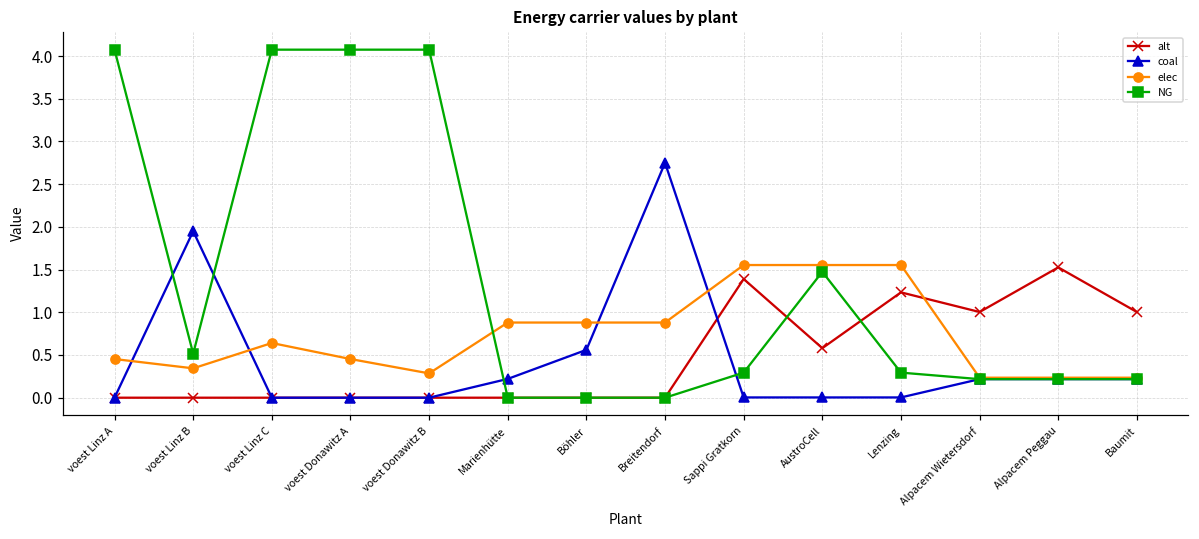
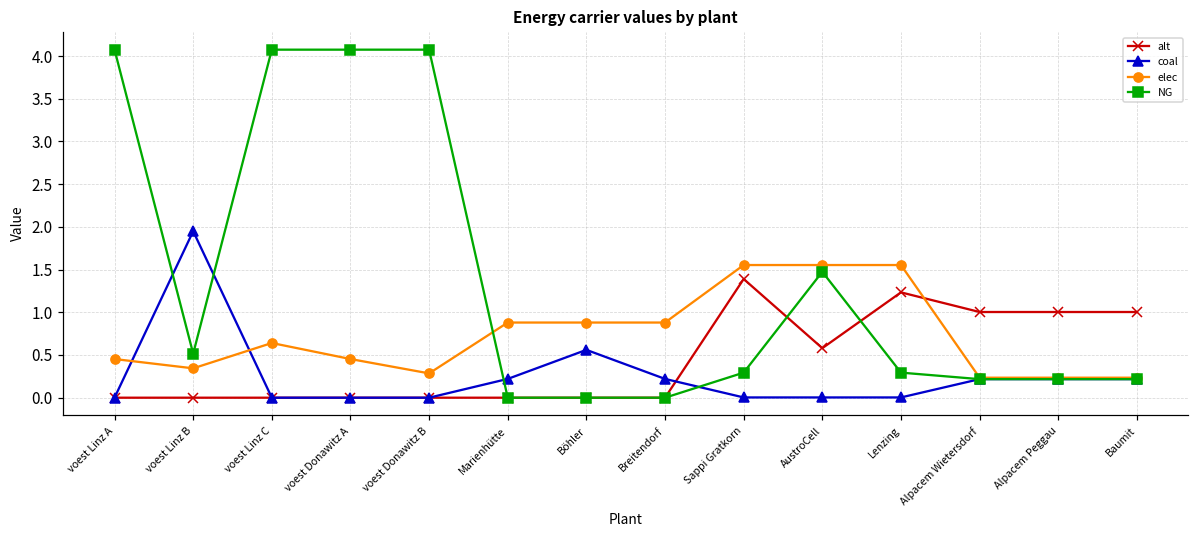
coal, Breitendorf: 2.8 -> 0.2
alt, Alpacem Peggau: 1.5 -> 1.0
